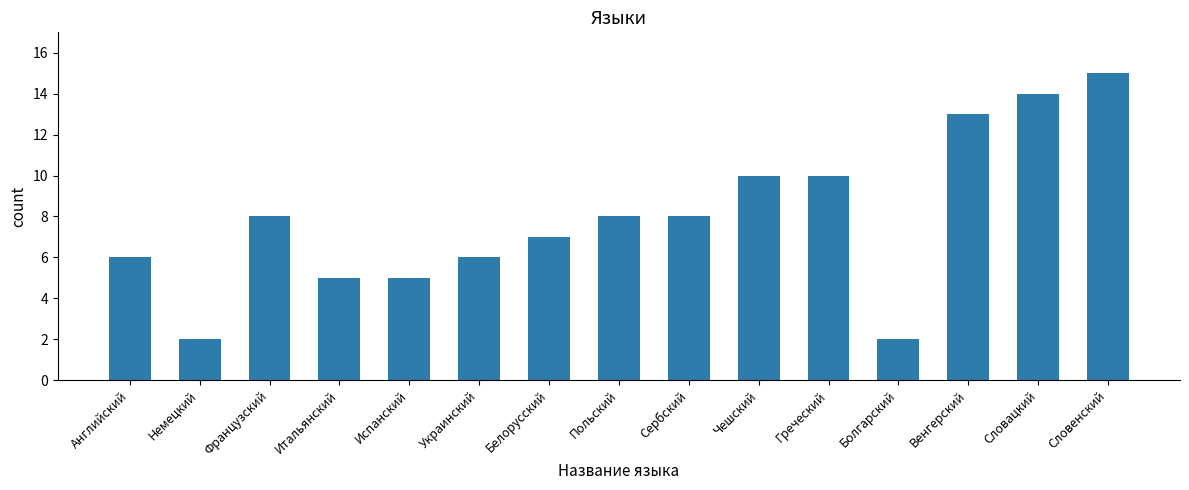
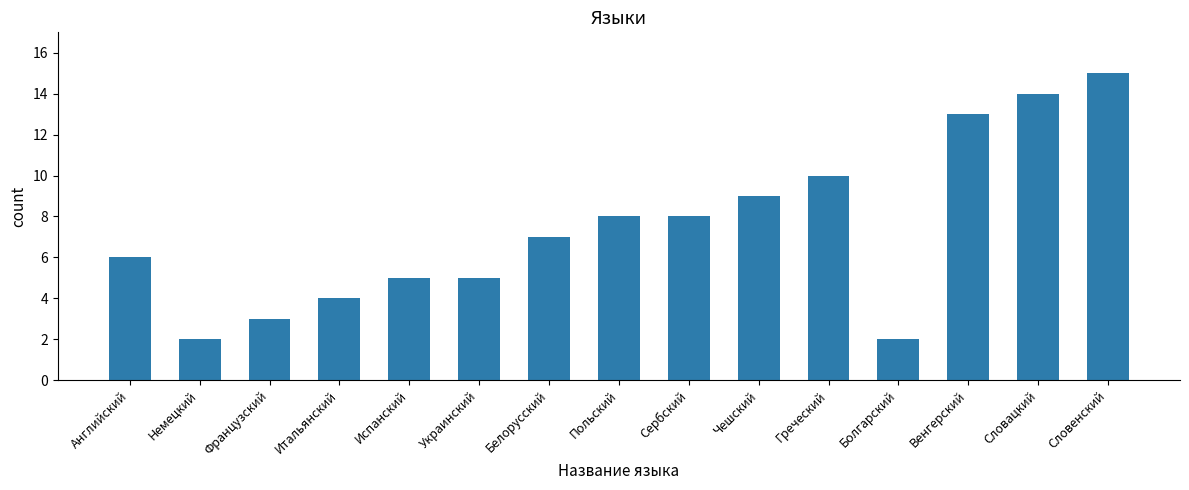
Французский: 8 -> 3
Итальянский: 5 -> 4
Украинский: 6 -> 5
Чешский: 10 -> 9
